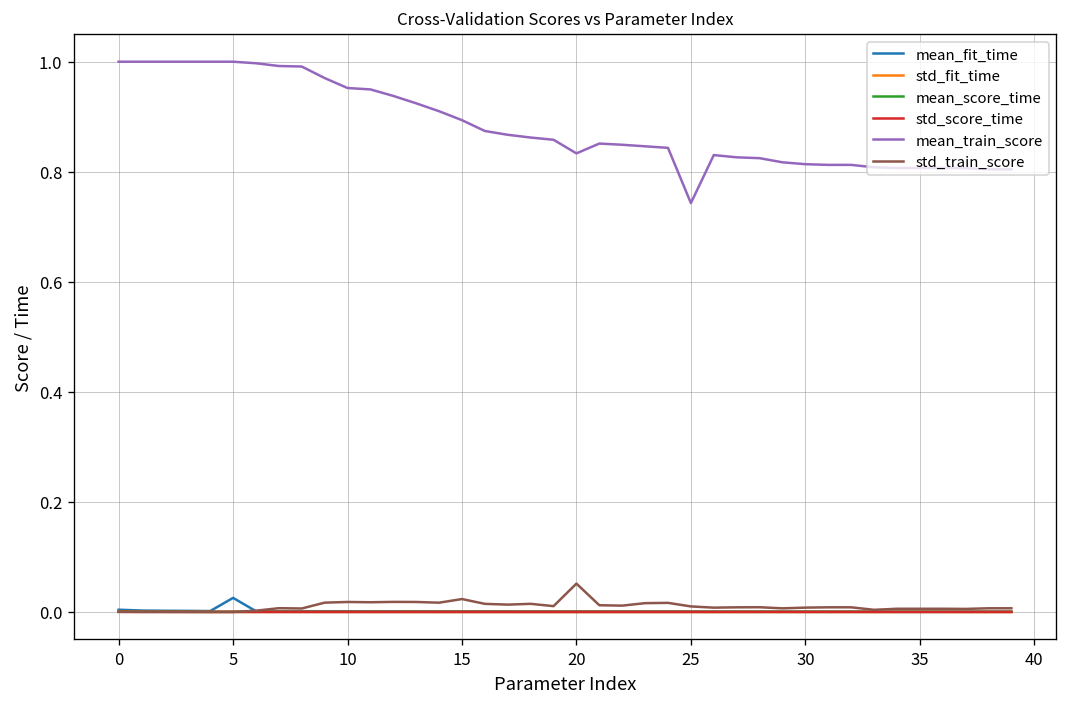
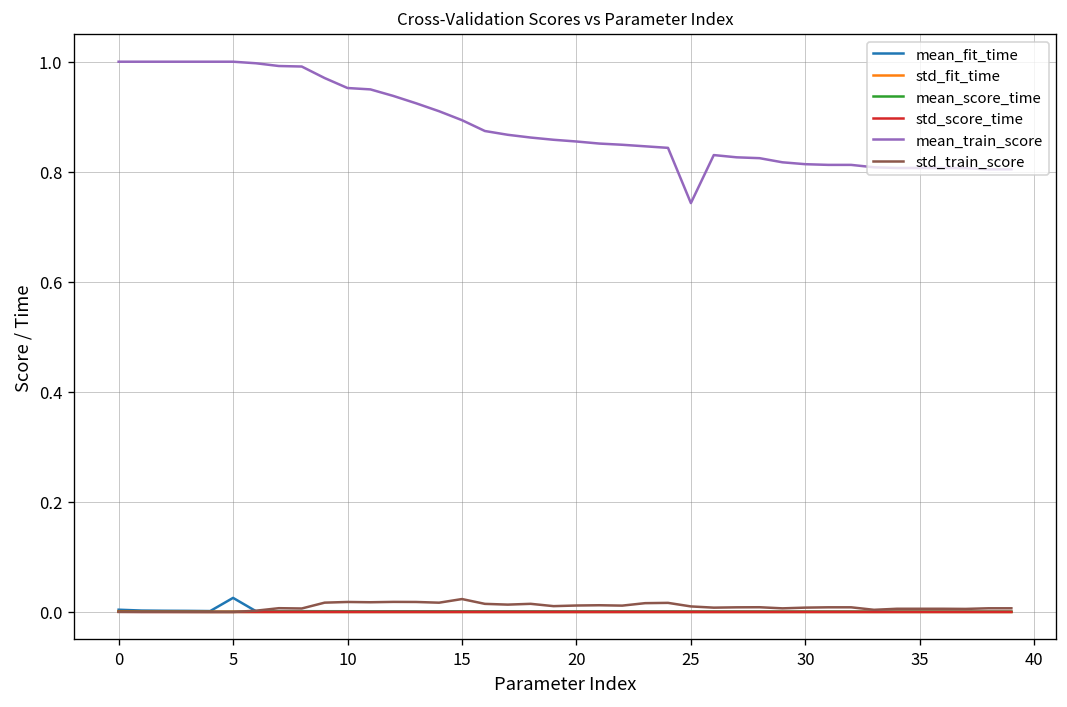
mean_train_score, 20: 0.83 -> 0.85
std_train_score, 20: 0.05 -> 0.01
